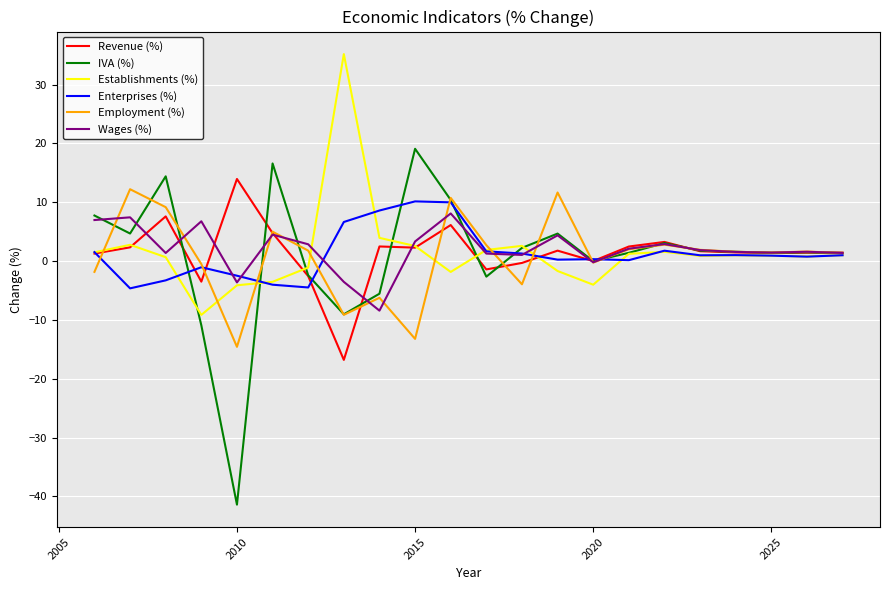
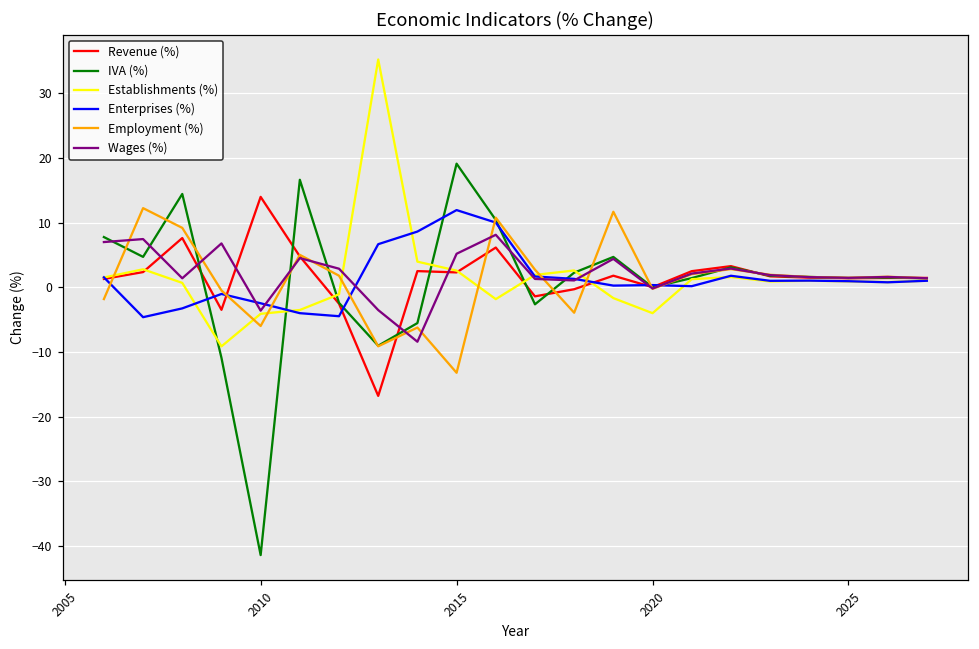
Employment (%), 2010: -15 -> -6
Enterprises (%), 2015: 10 -> 12
Wages (%), 2015: 3 -> 5
